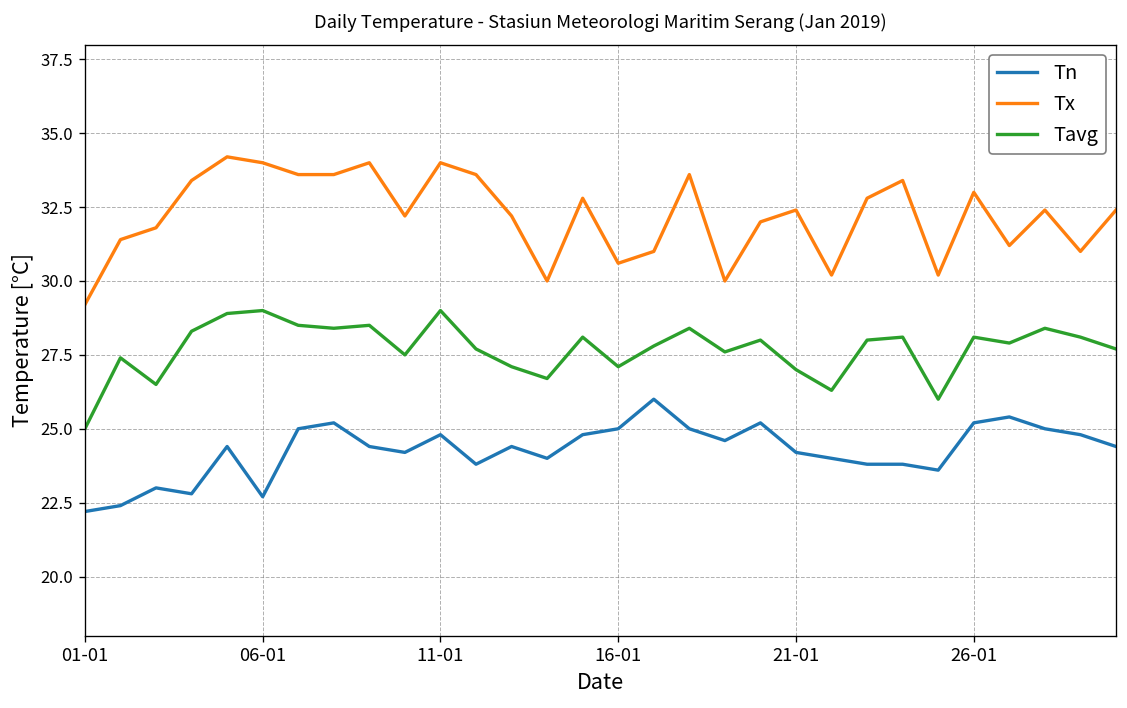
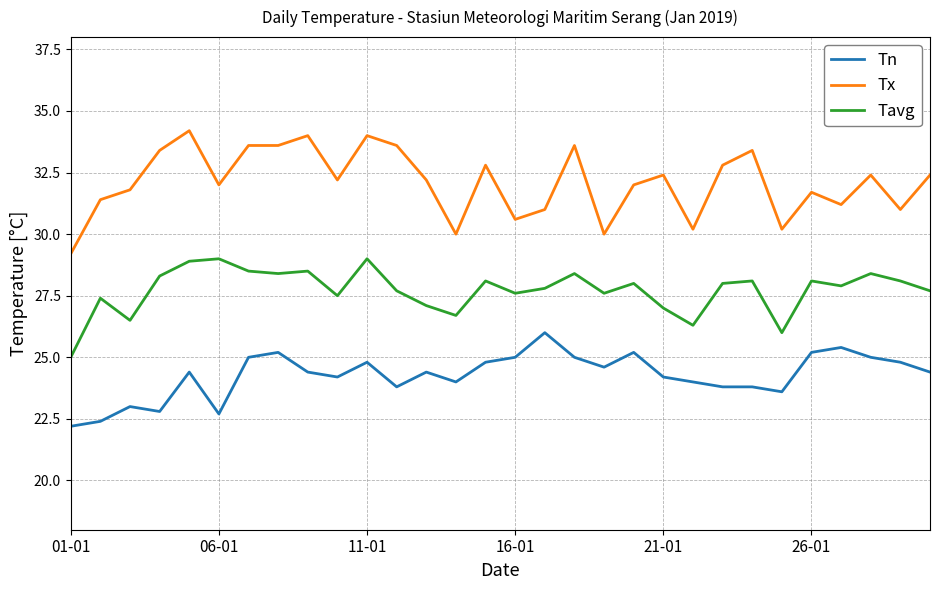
Tx, 06-01: 34 -> 32
Tavg, 16-01: 27.1 -> 27.6
Tx, 26-01: 33.0 -> 31.7
